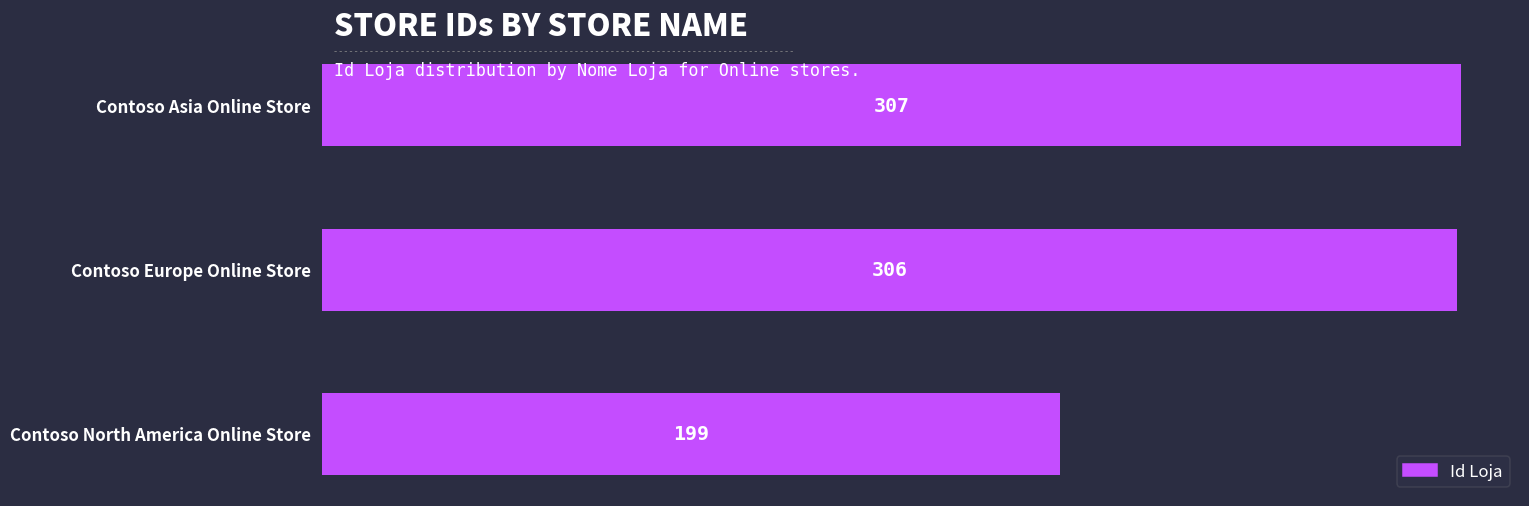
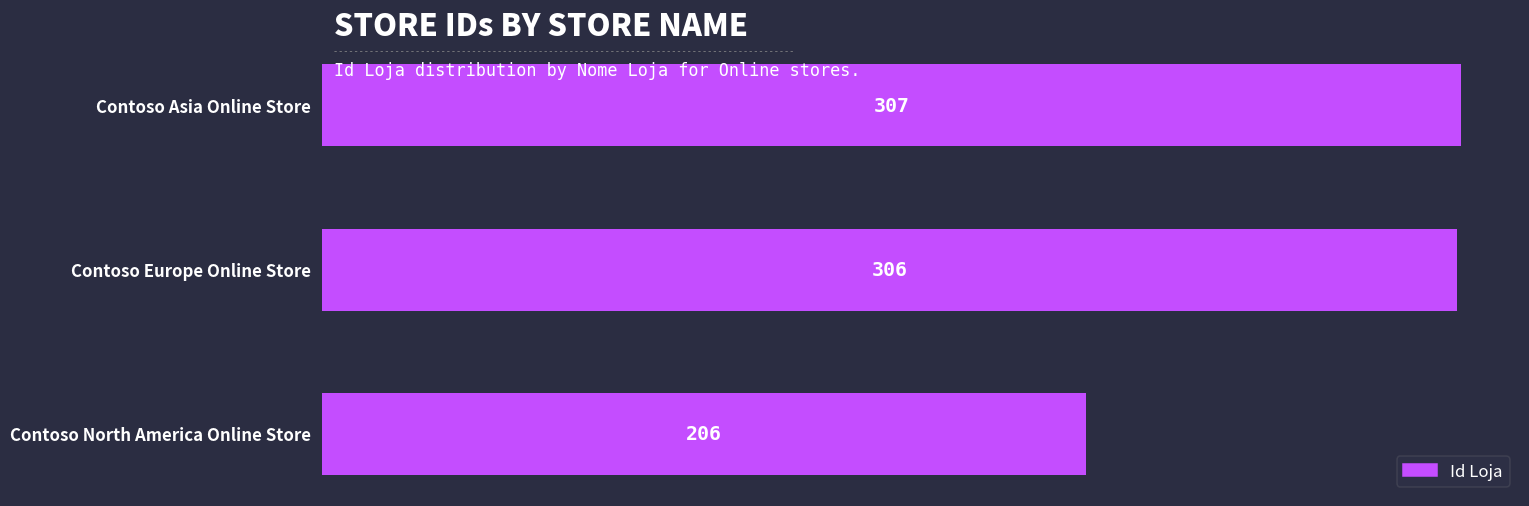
Contoso North America Online Store: 199 -> 206
